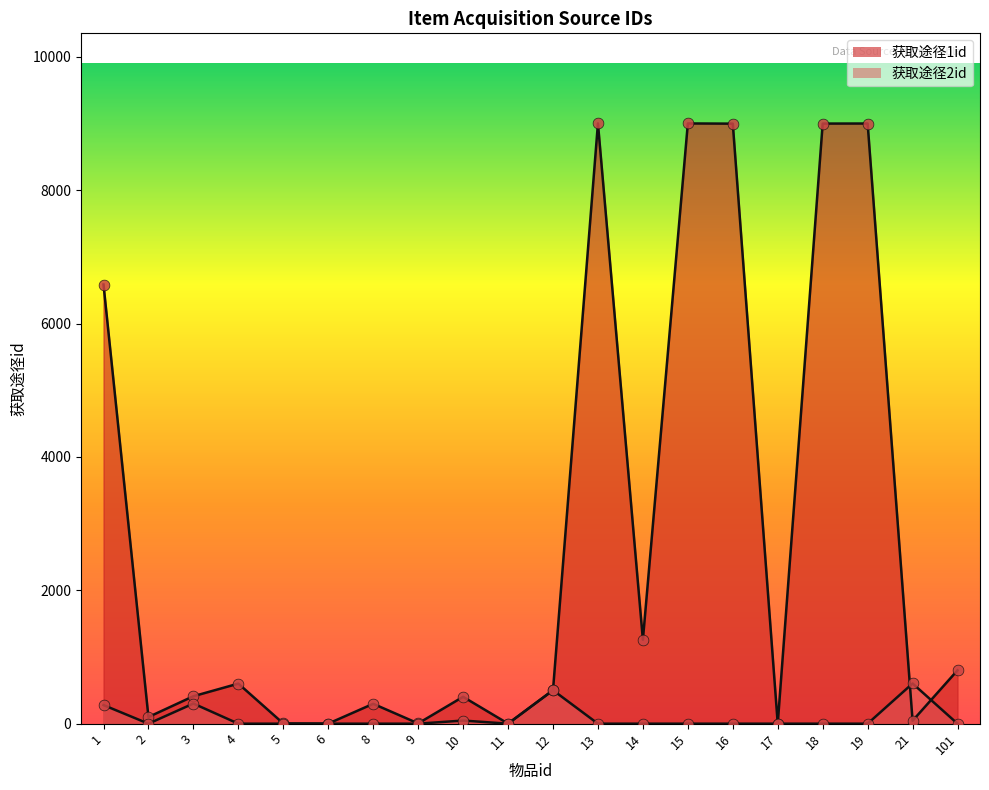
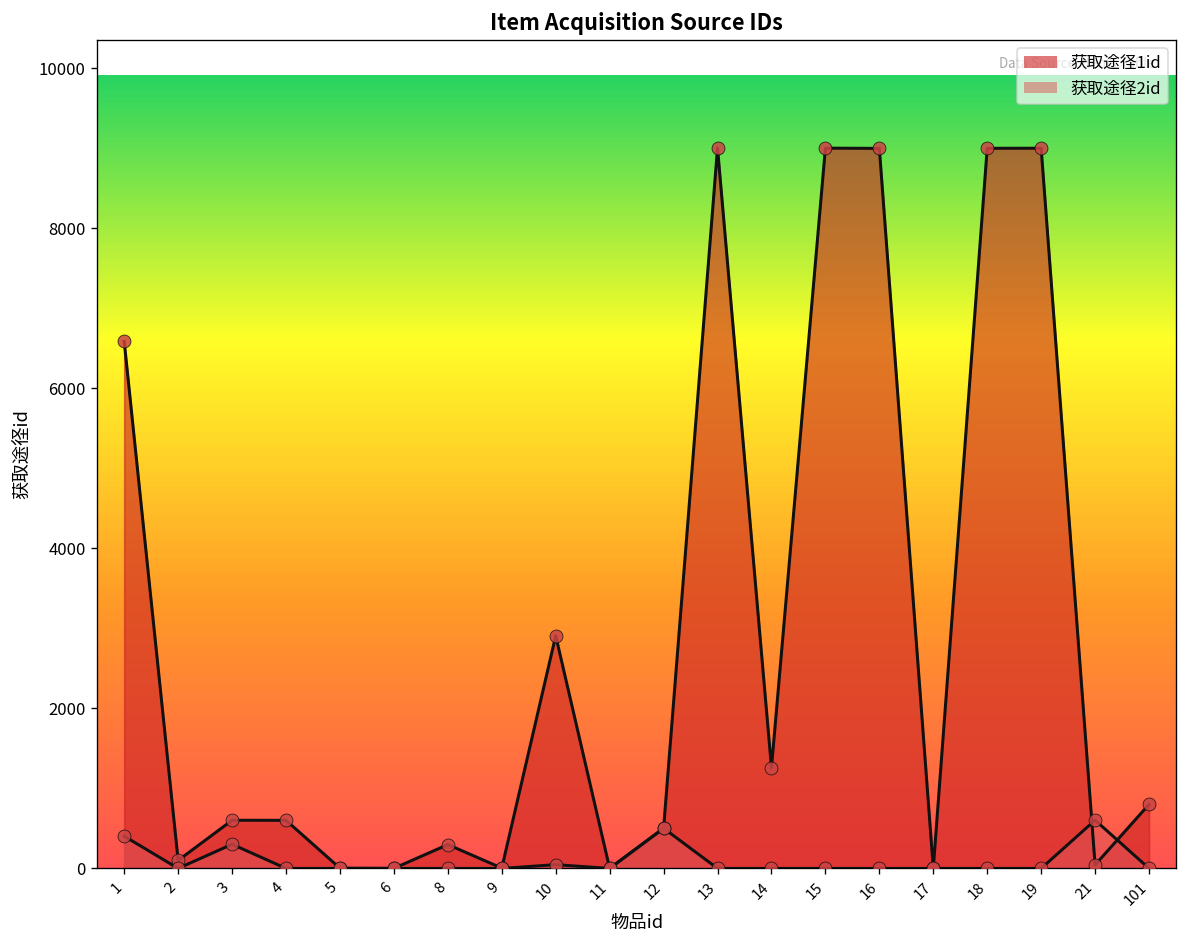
获取途径2id, 1: 300 -> 400
获取途径1id, 3: 400 -> 600
获取途径1id, 10: 400 -> 2900
